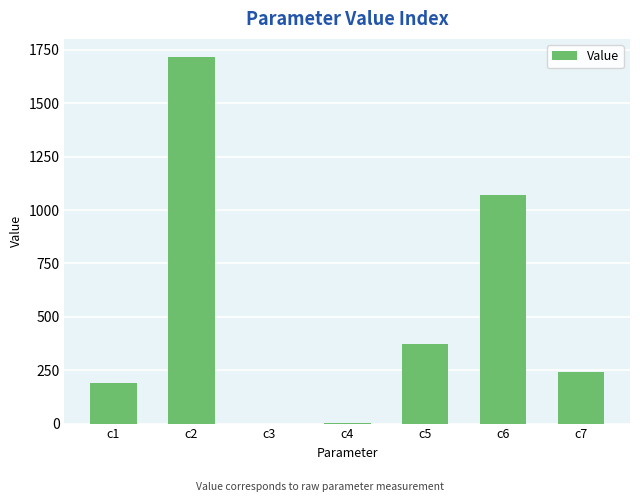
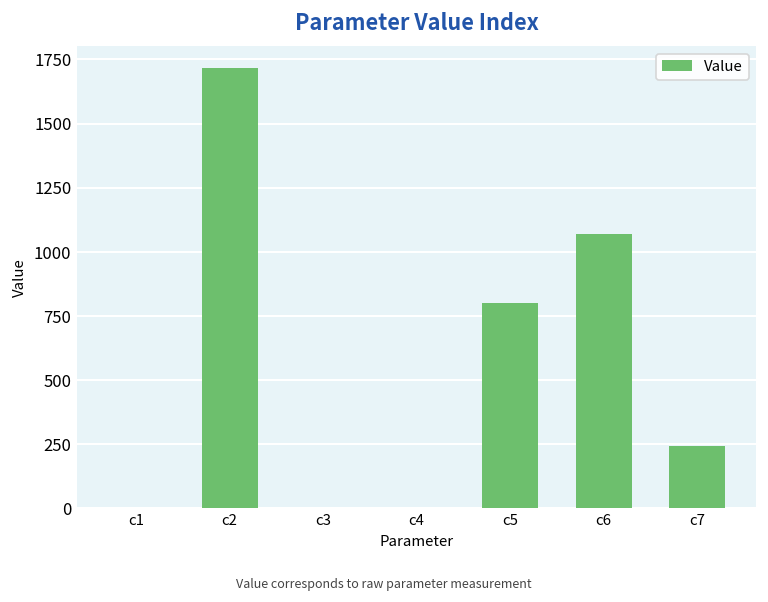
c1: 190 -> 0
c5: 370 -> 800
